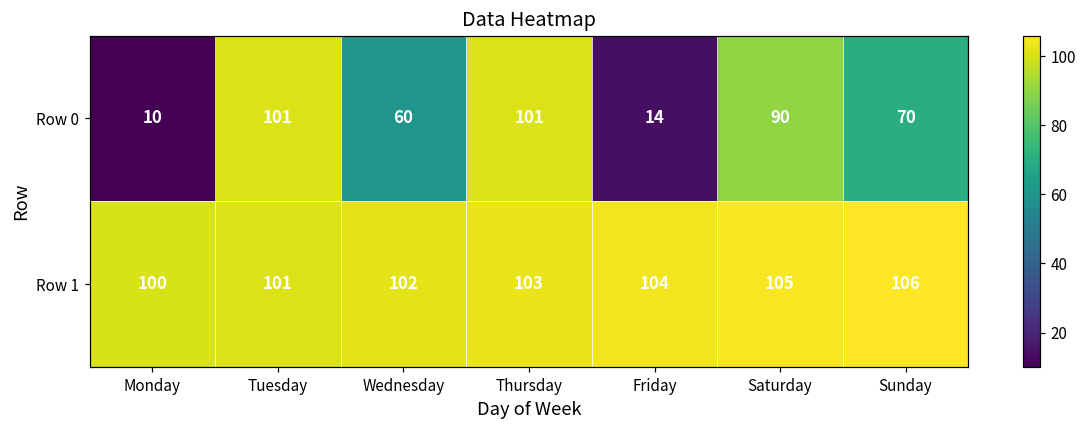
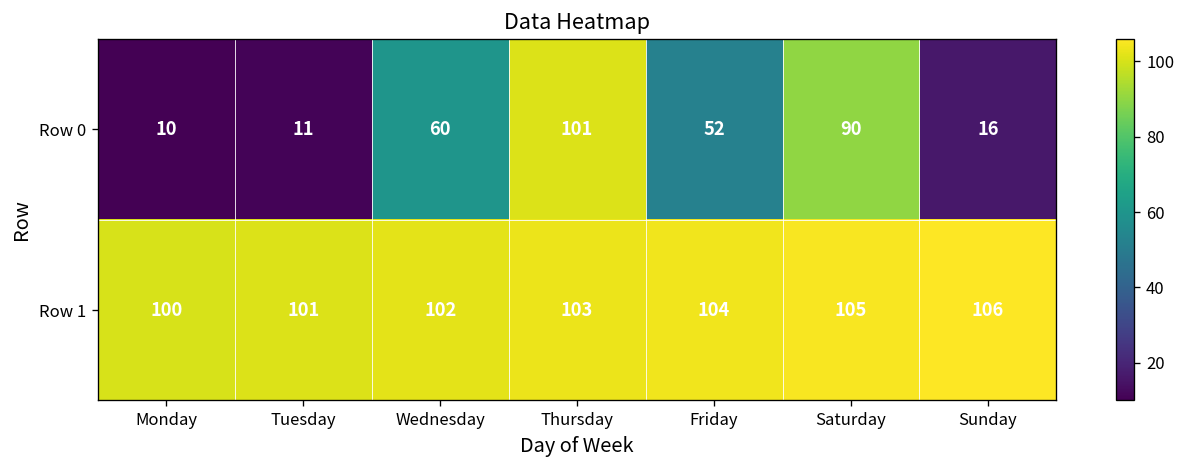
Row 0, Tuesday: 101 -> 11
Row 0, Friday: 14 -> 52
Row 0, Sunday: 70 -> 16
